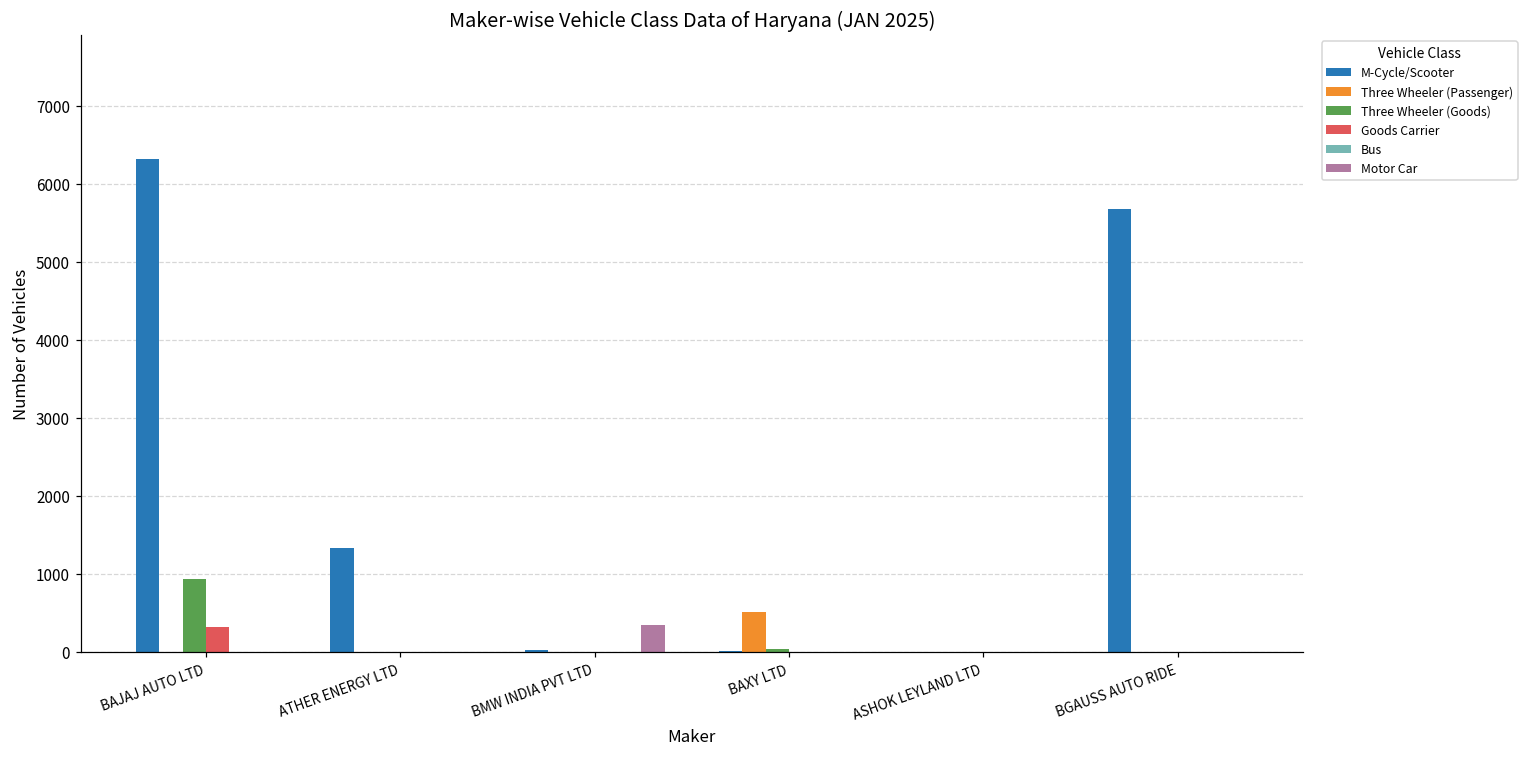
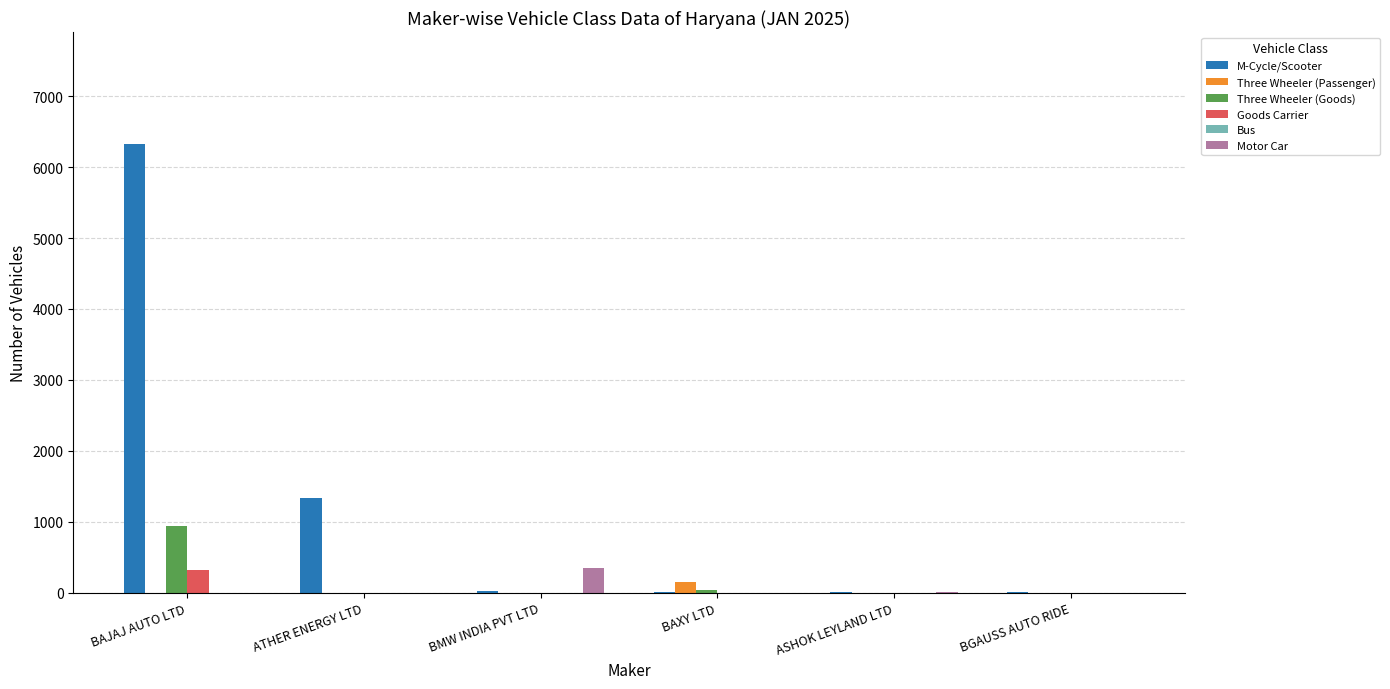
Three Wheeler (Passenger), BAXY LTD: 500 -> 100
M-Cycle/Scooter, BGAUSS AUTO RIDE: 5700 -> 0
